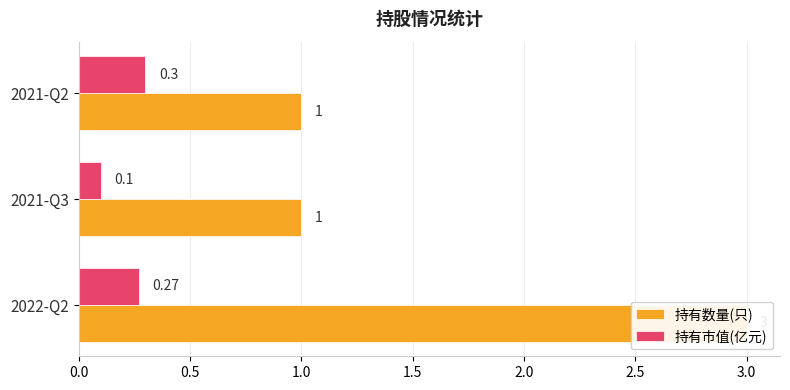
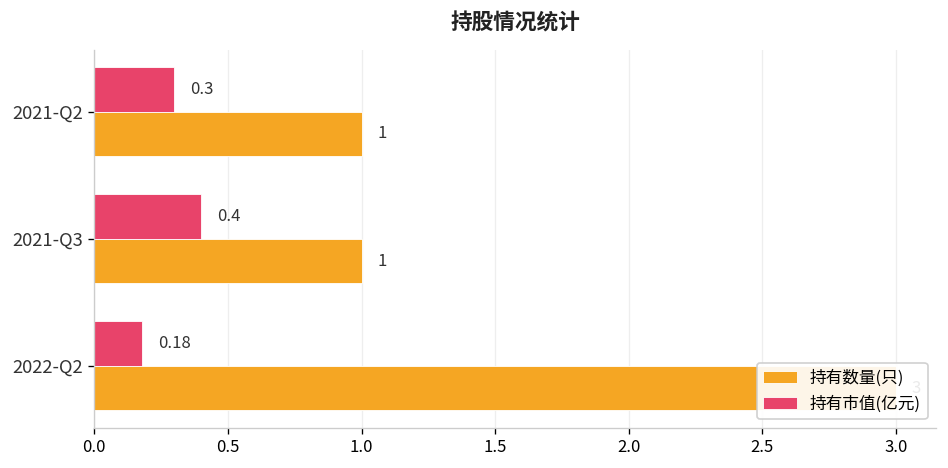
持有市值(亿元), 2021-Q3: 0.1 -> 0.4
持有市值(亿元), 2022-Q2: 0.27 -> 0.18
